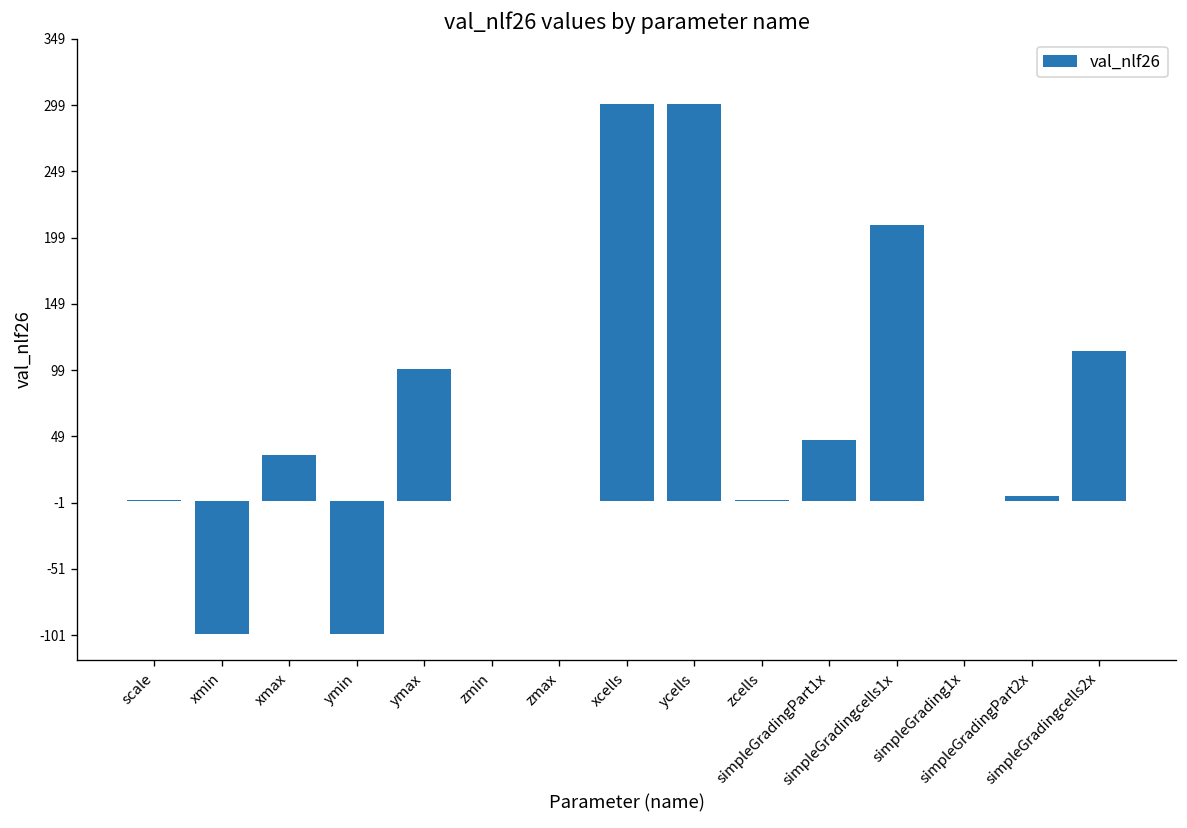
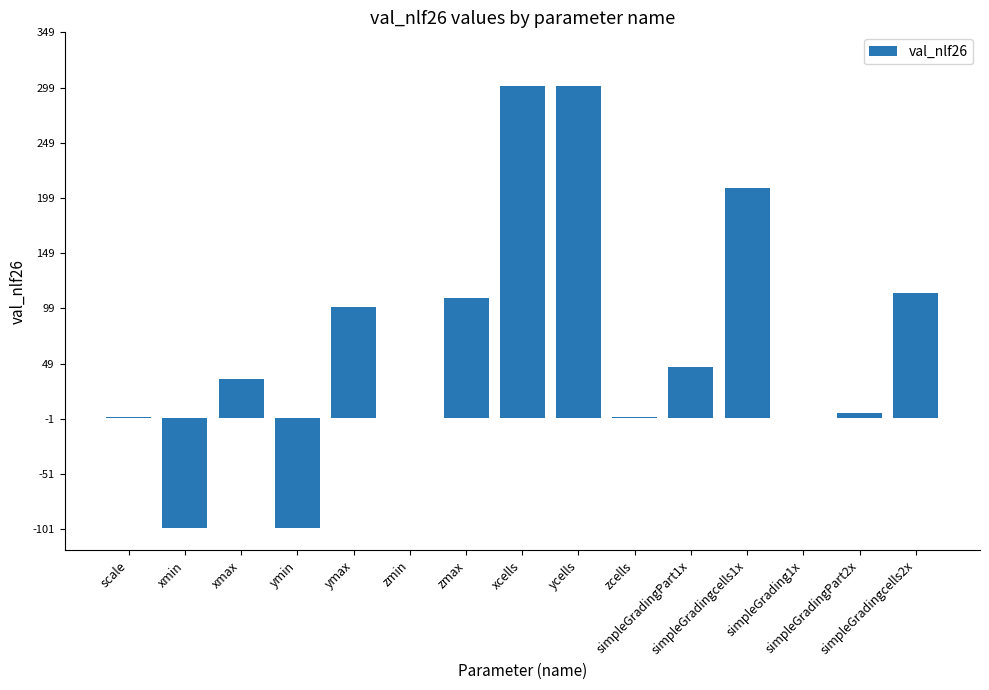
zmax: 0 -> 108
